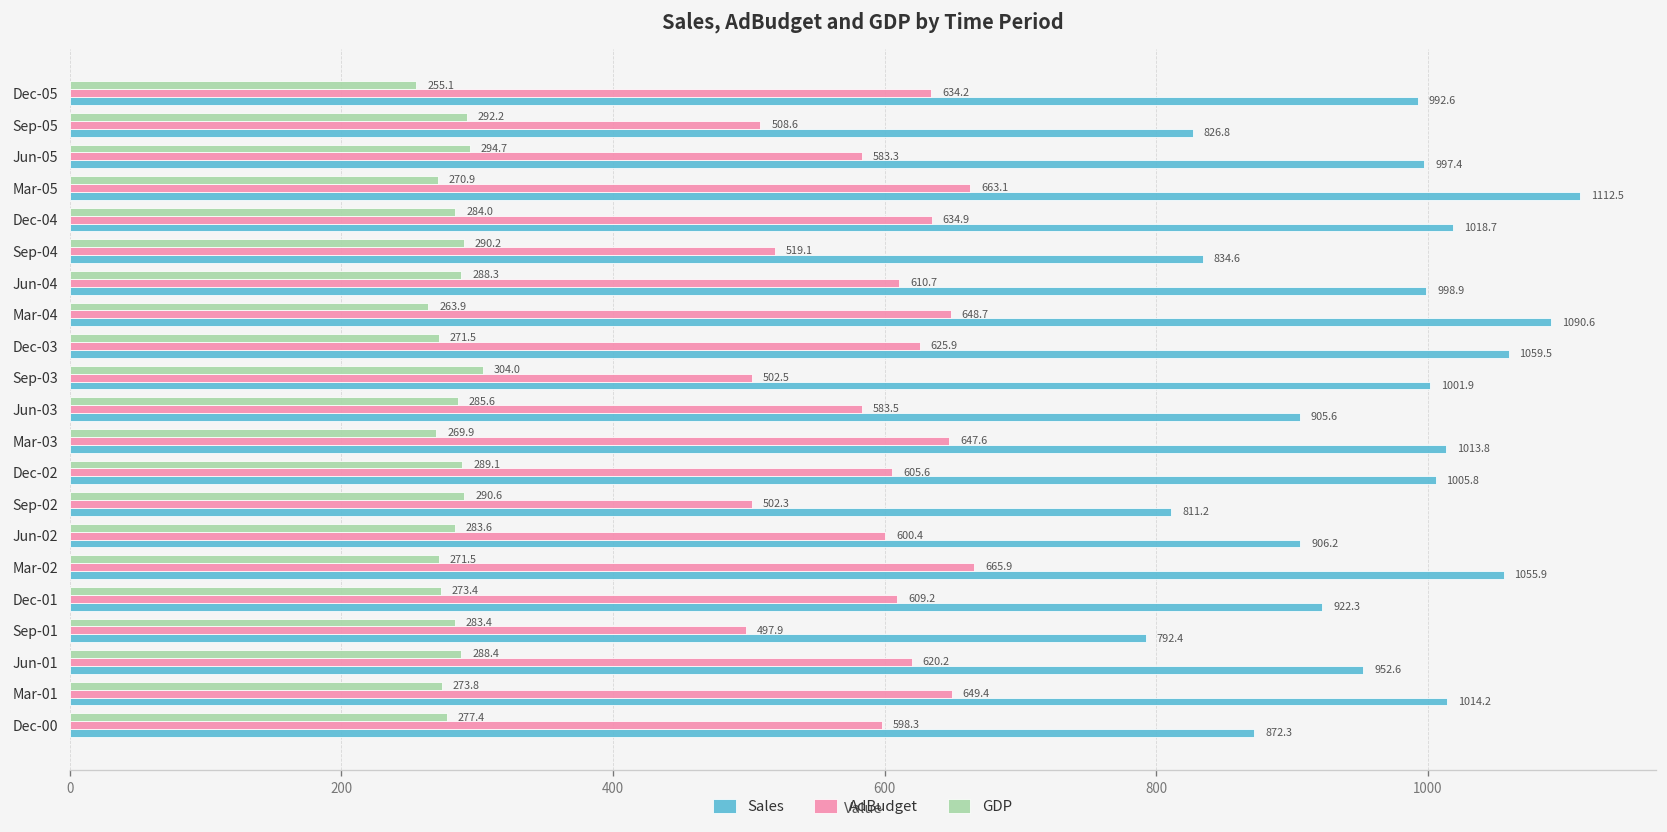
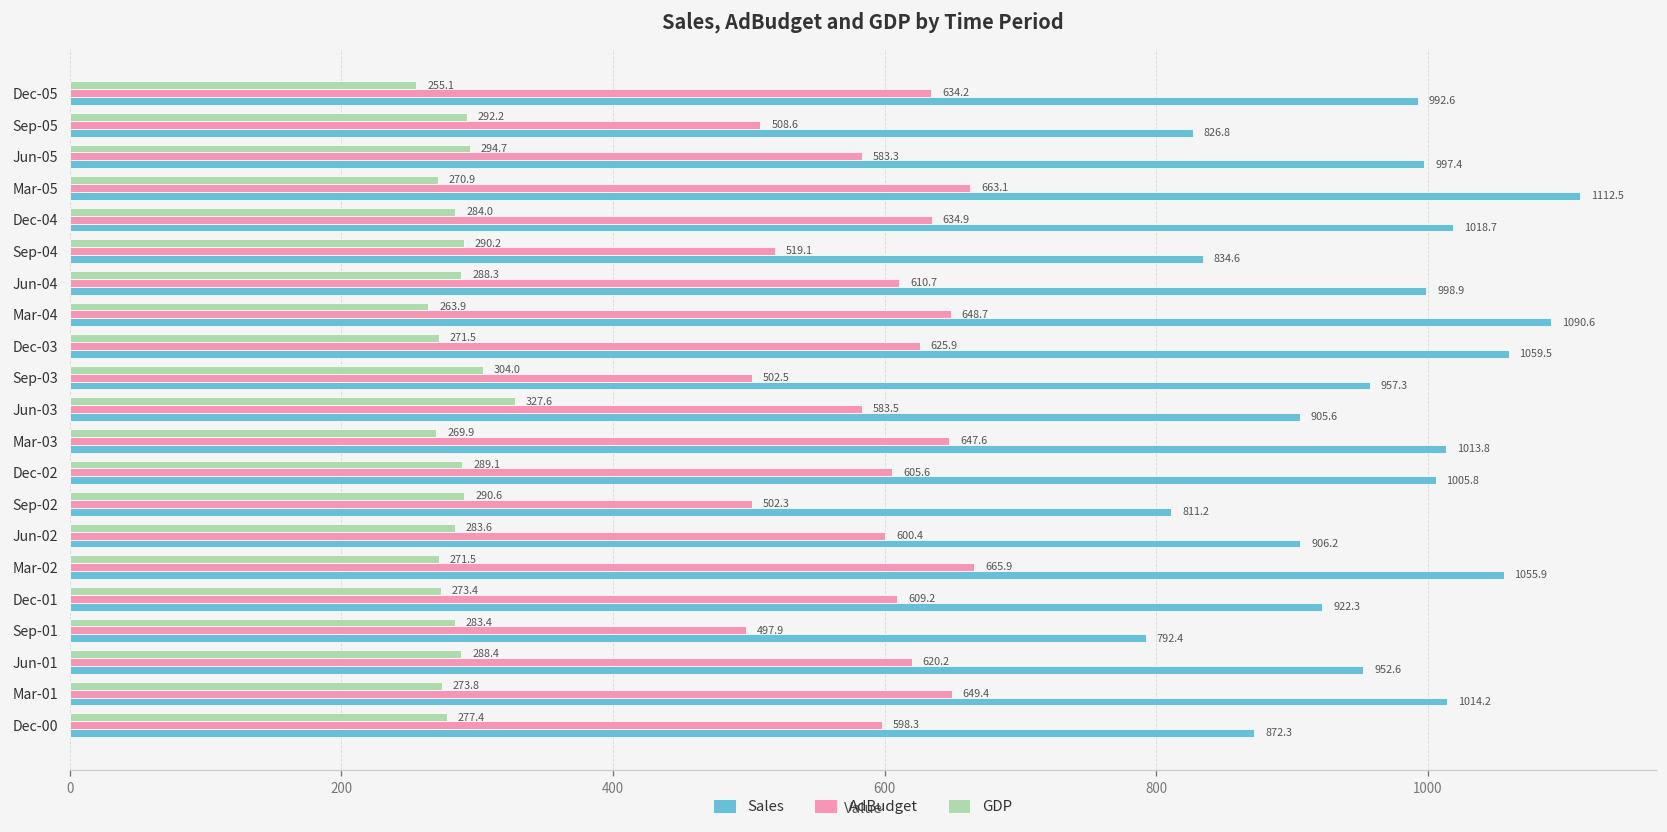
Sales, Sep-03: 1001.9 -> 957.3
GDP, Jun-03: 285.6 -> 327.6
